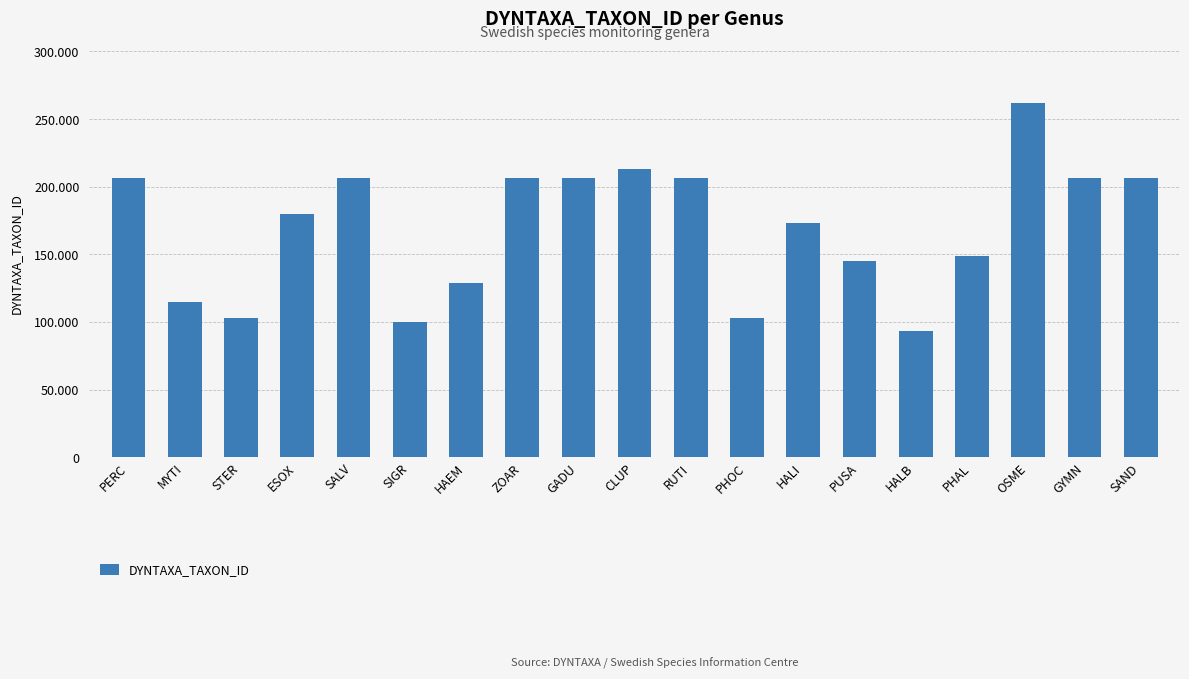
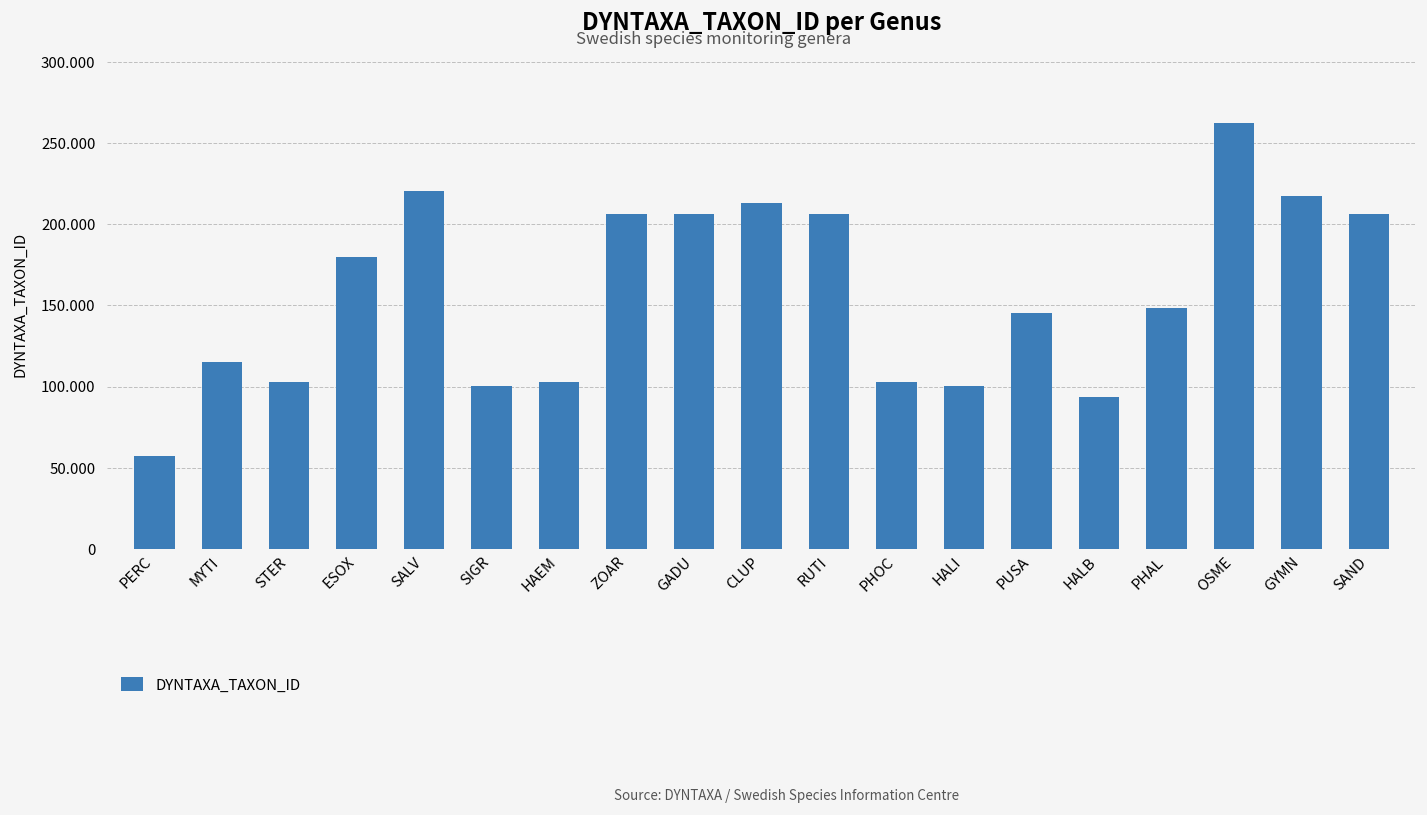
PERC: 206 -> 57
SALV: 206 -> 221
HAEM: 129 -> 103
HALI: 173 -> 100
GYMN: 206 -> 217
